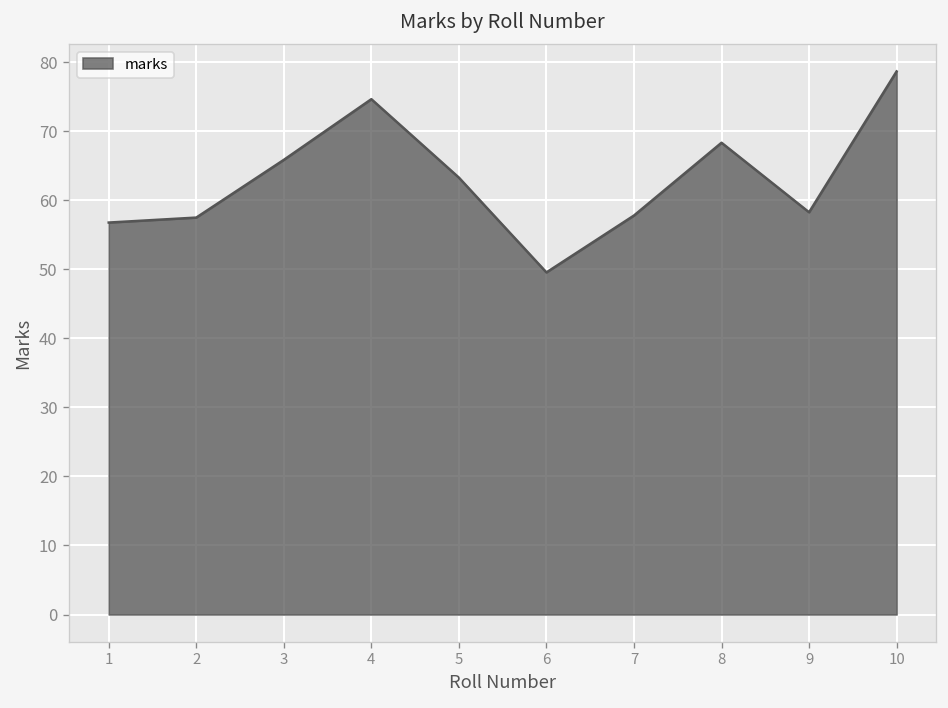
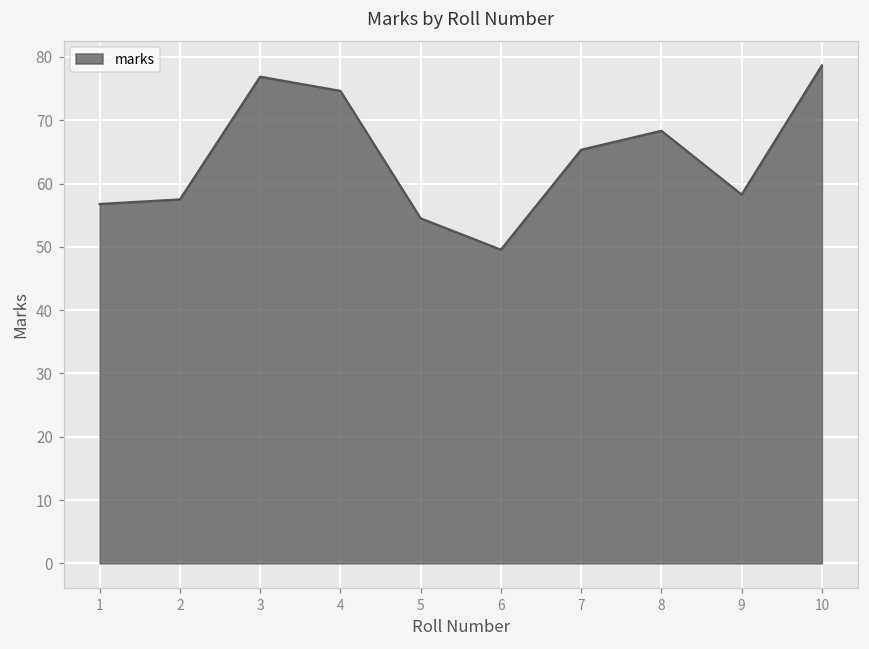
3: 66 -> 77
5: 63 -> 55
7: 58 -> 65
